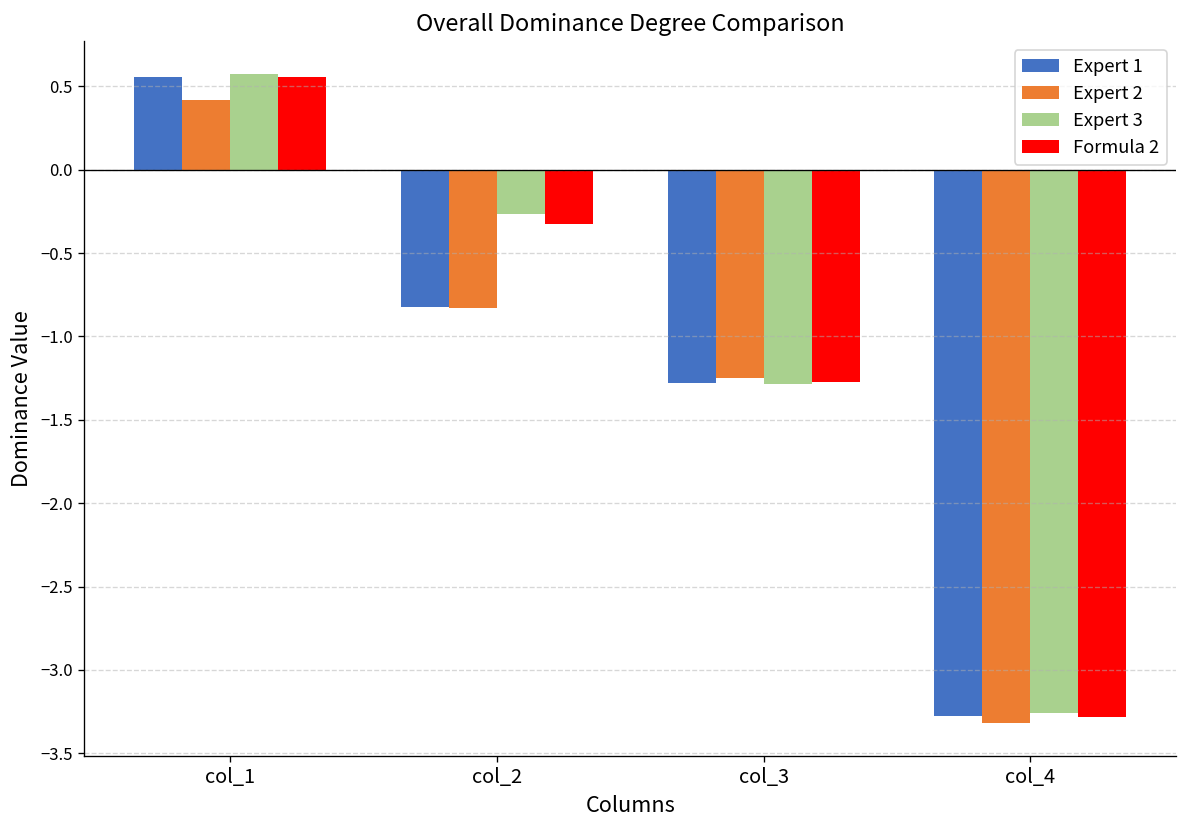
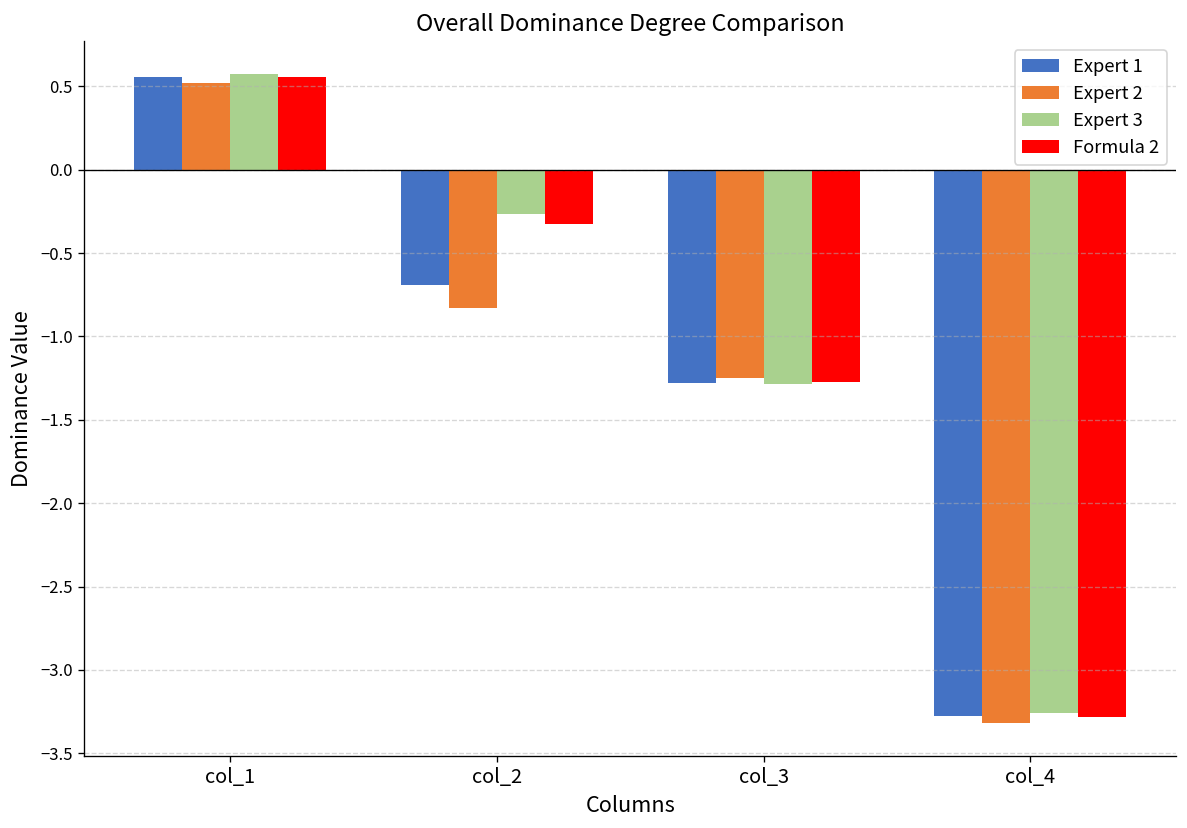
Expert 2, col_1: 0.42 -> 0.52
Expert 1, col_2: -0.82 -> -0.69
